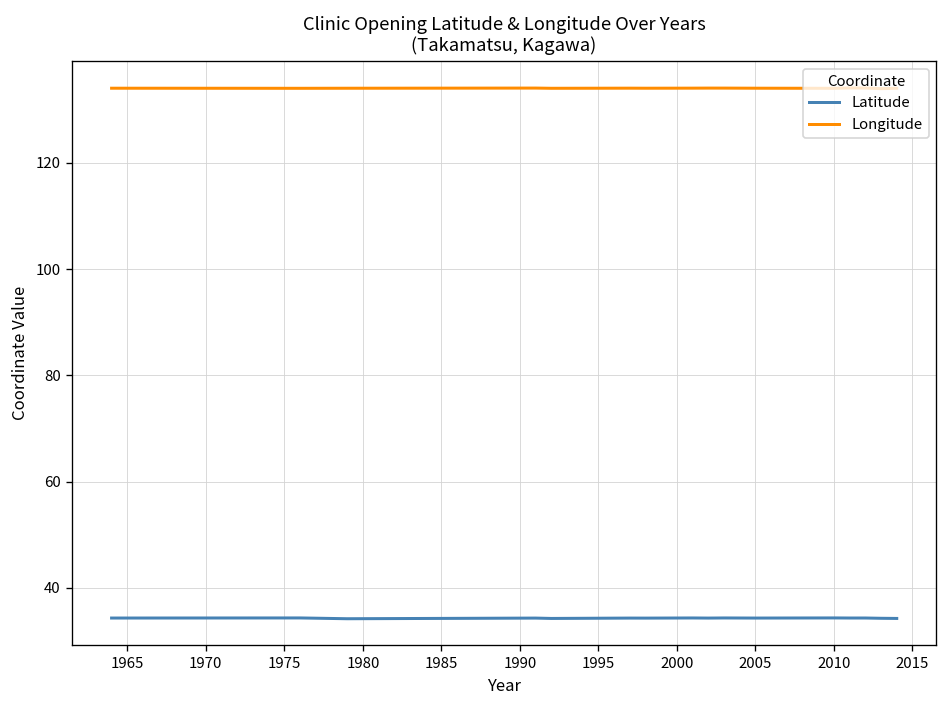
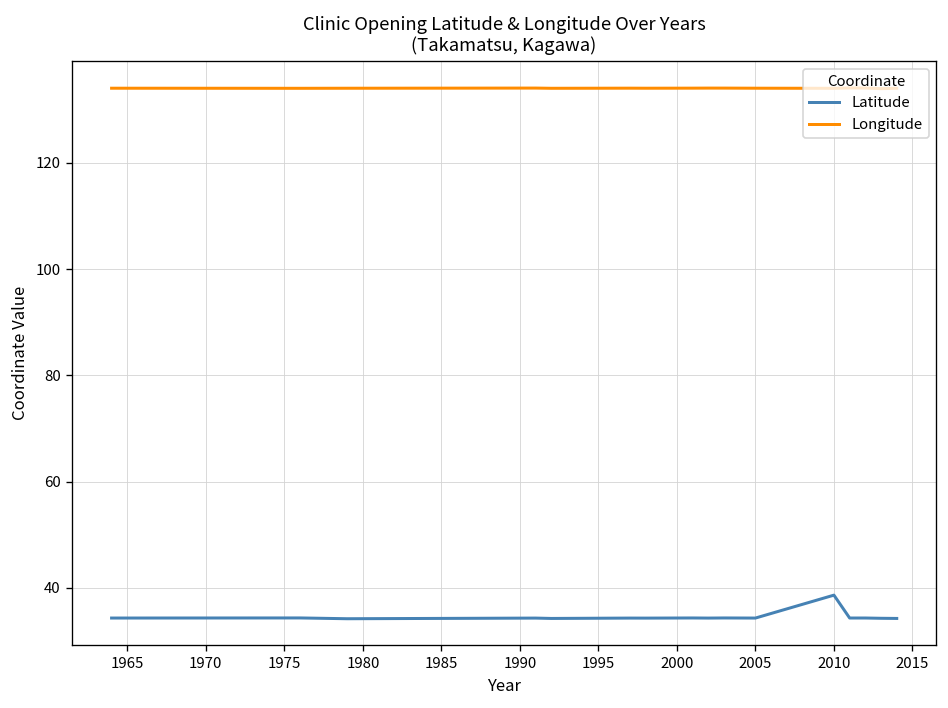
Latitude, 2010: 34 -> 39
